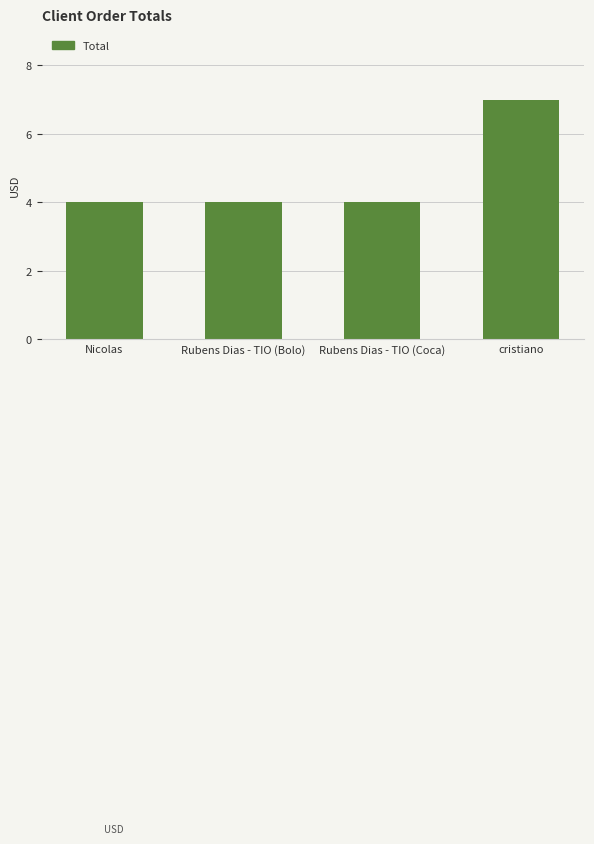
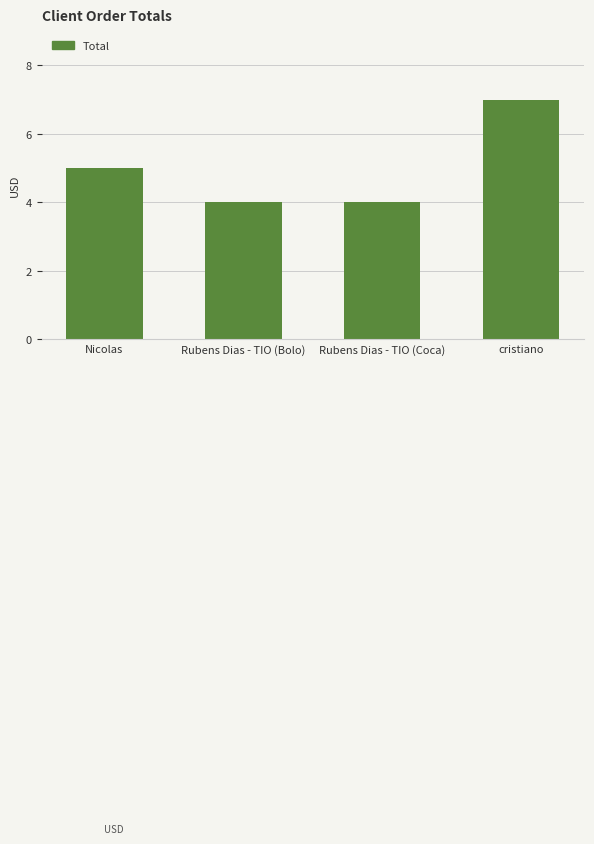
Nicolas: 4 -> 5
